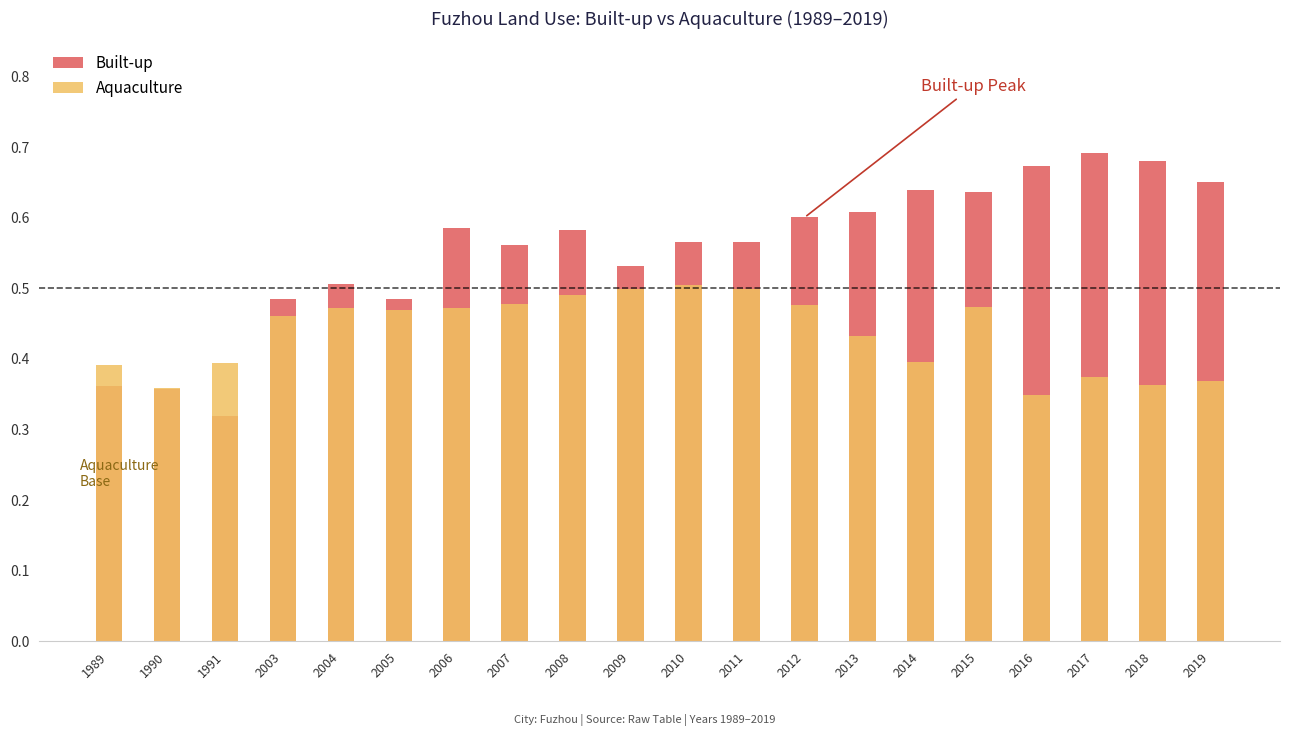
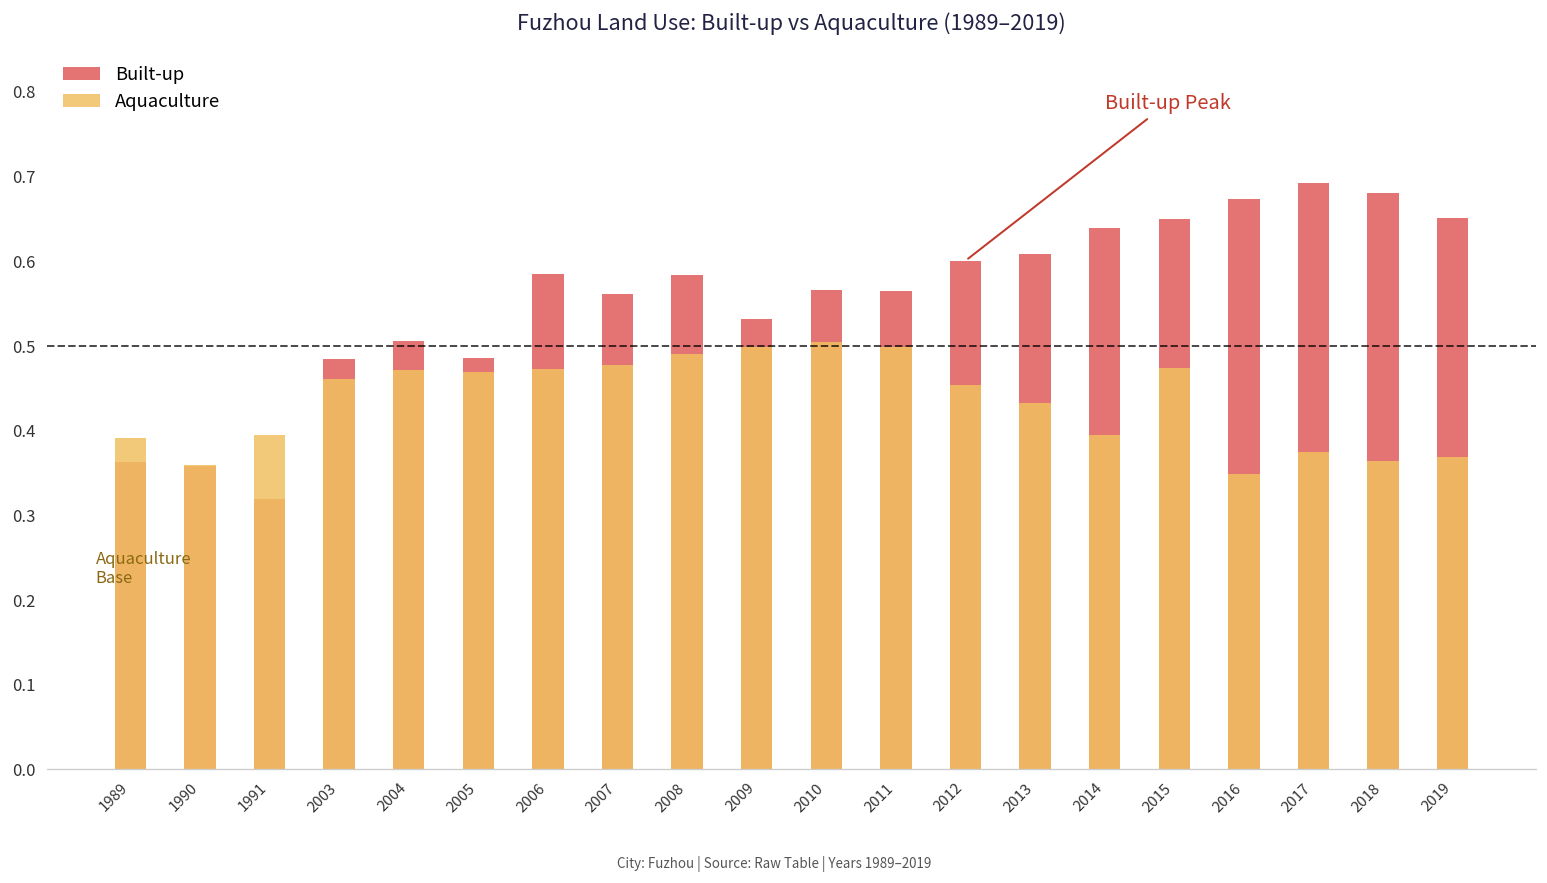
Aquaculture, 2012: 0.48 -> 0.45
Built-up, 2015: 0.64 -> 0.65
